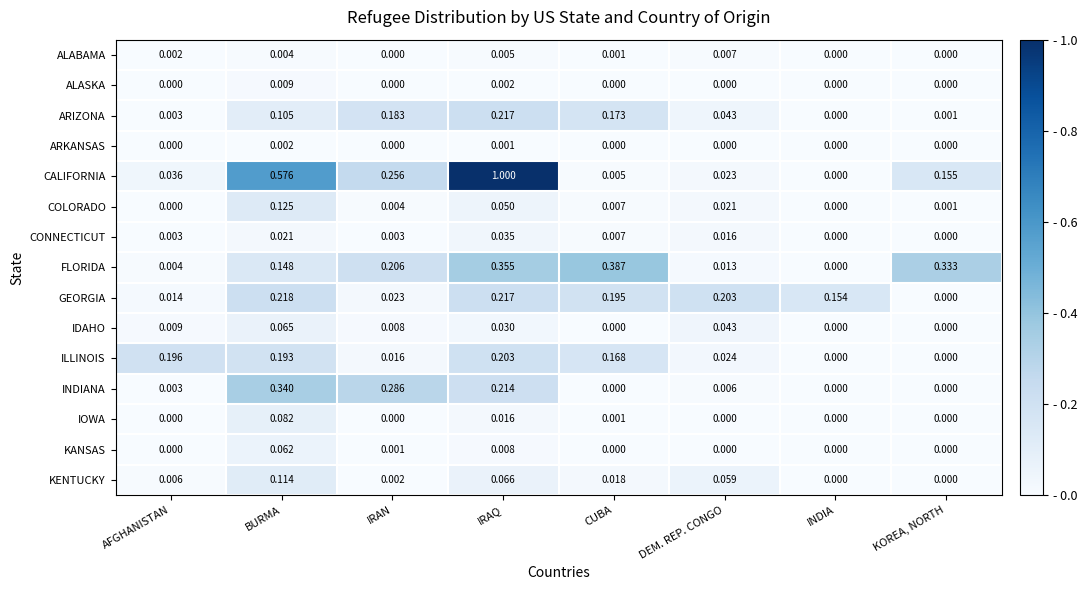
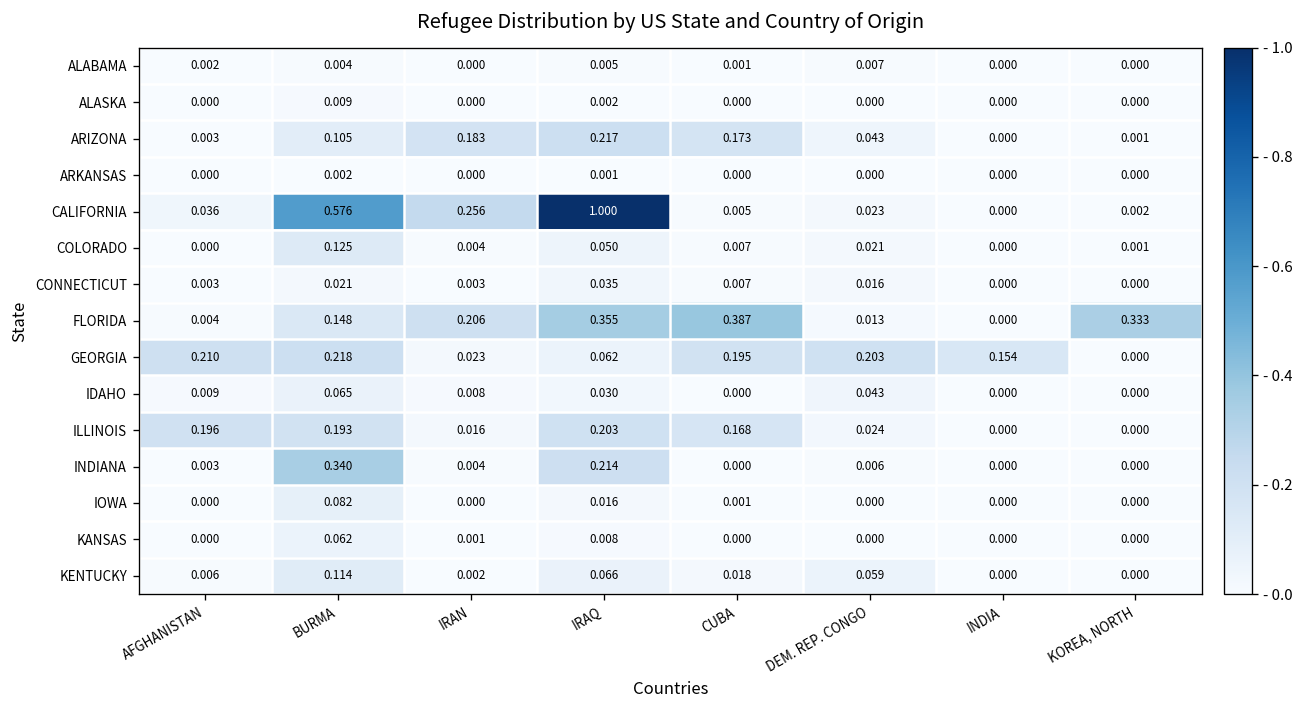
CALIFORNIA, KOREA, NORTH: 0.155 -> 0.002
GEORGIA, AFGHANISTAN: 0.014 -> 0.210
GEORGIA, IRAQ: 0.217 -> 0.062
INDIANA, IRAN: 0.286 -> 0.004
